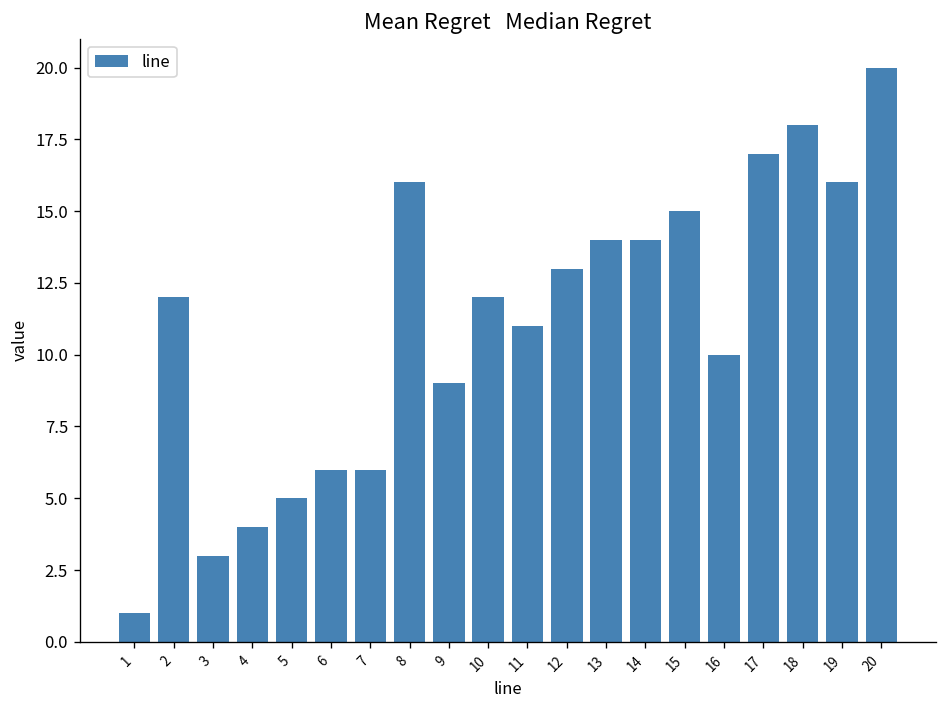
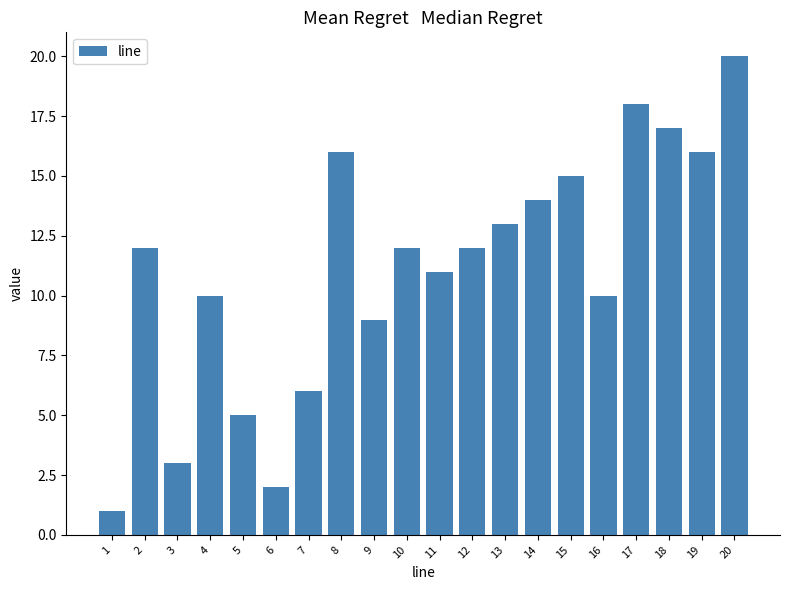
4: 4 -> 10
6: 6 -> 2
12: 13 -> 12
13: 14 -> 13
17: 17 -> 18
18: 18 -> 17
